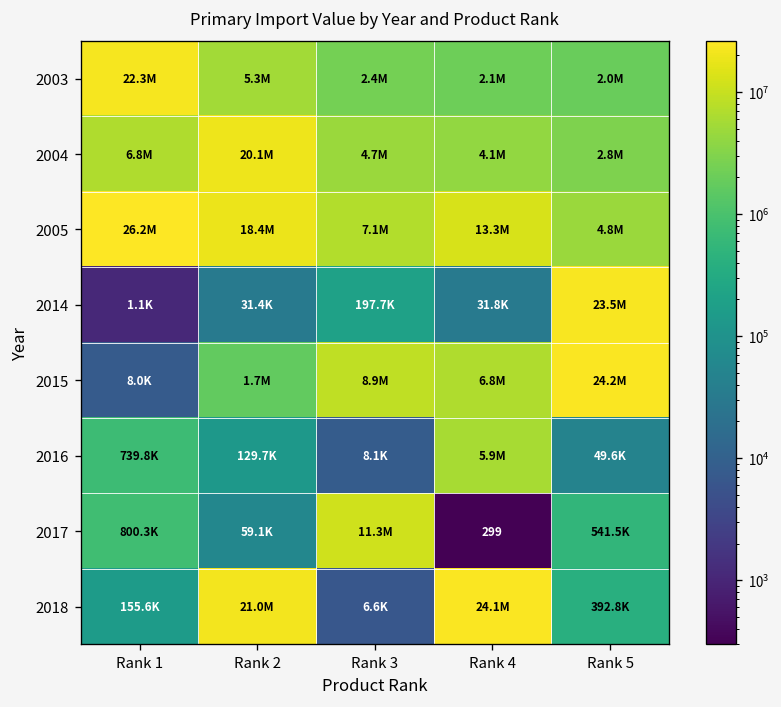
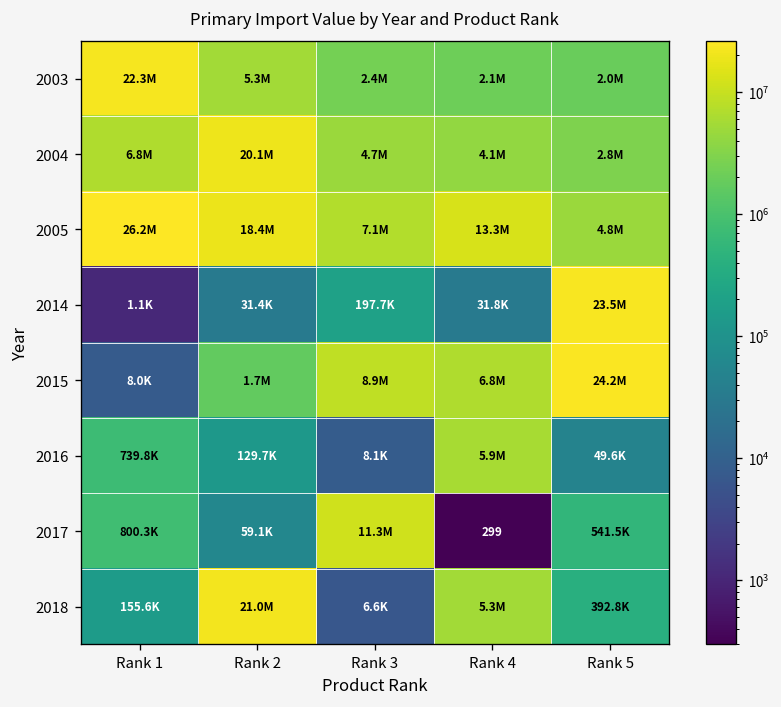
2018, Rank 4: 24.1M -> 5.3M
